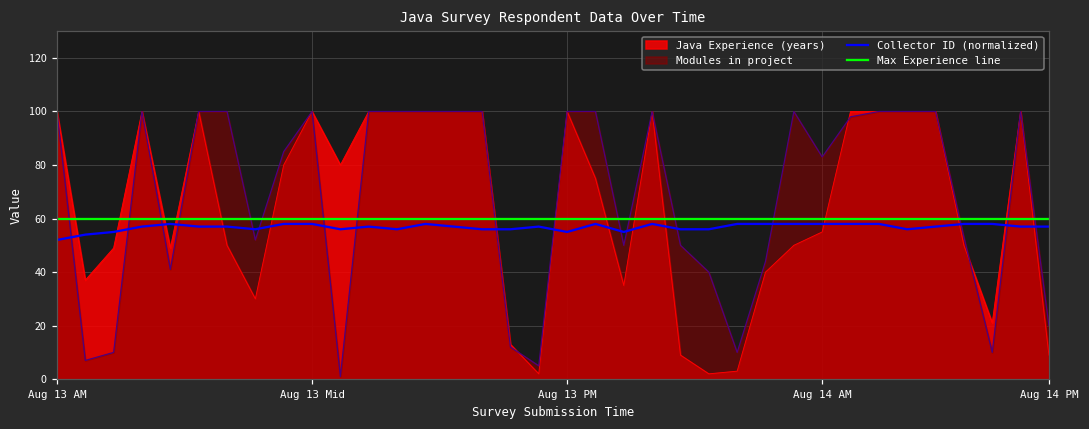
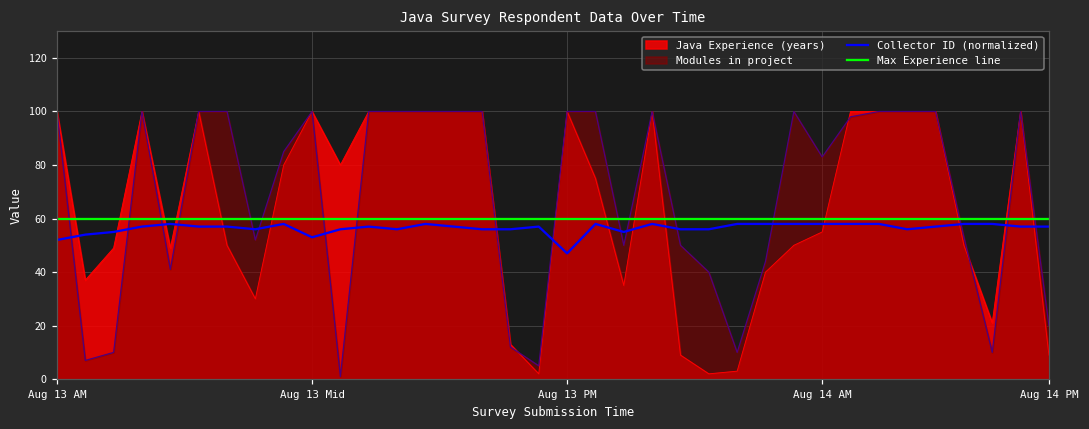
Collector ID (normalized), Aug 13 Mid: 58 -> 53
Collector ID (normalized), Aug 13 PM: 55 -> 47
